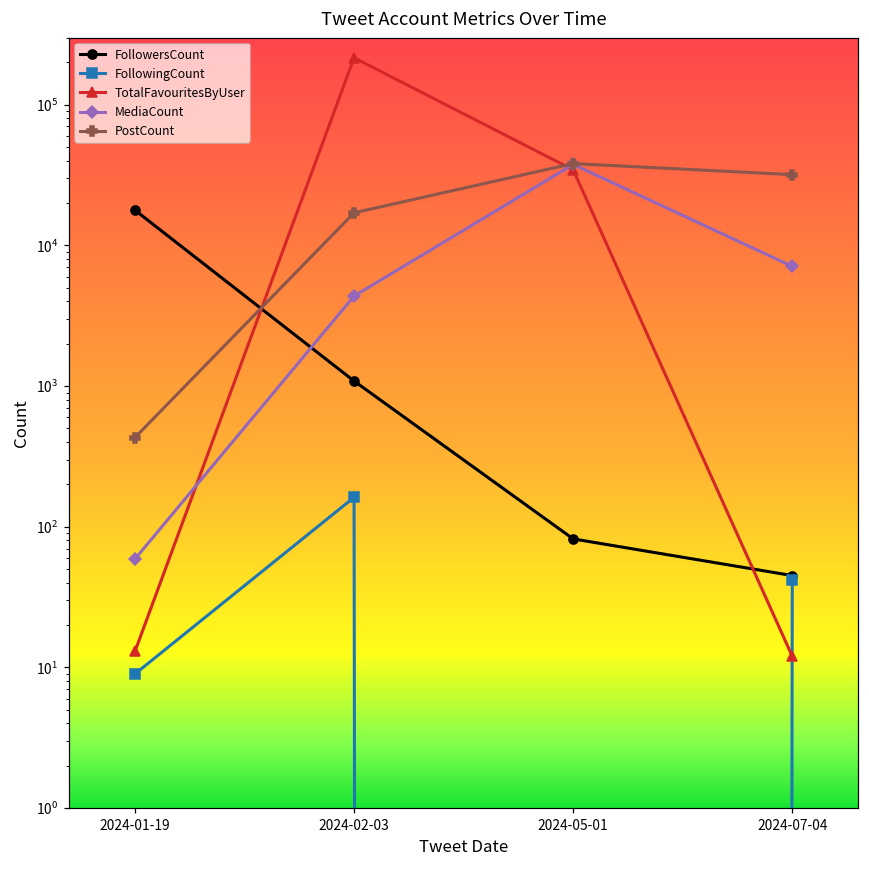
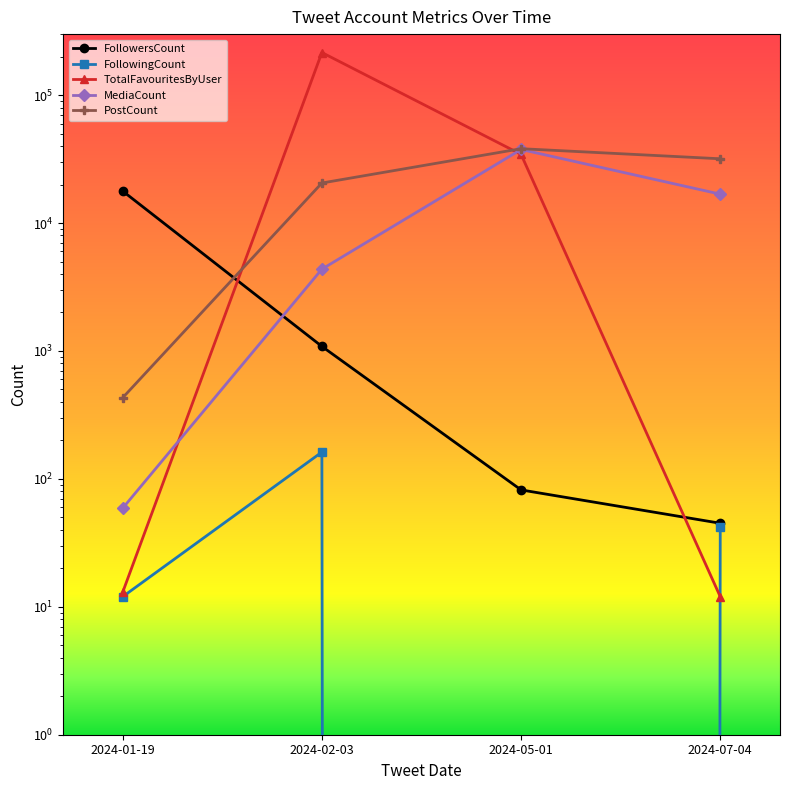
FollowingCount, 2024-01-19: 9 -> 12
PostCount, 2024-02-03: 17000 -> 21000
MediaCount, 2024-07-04: 7000 -> 17000
